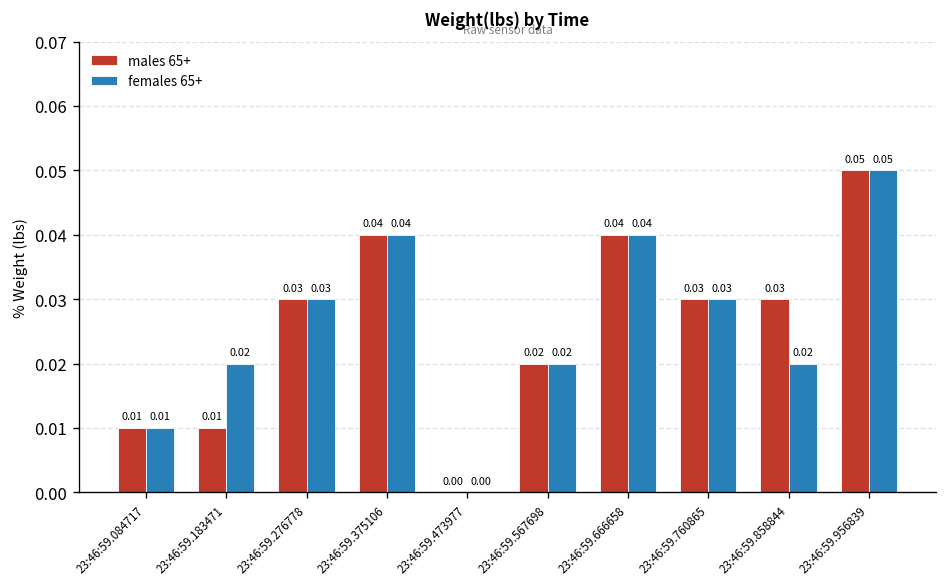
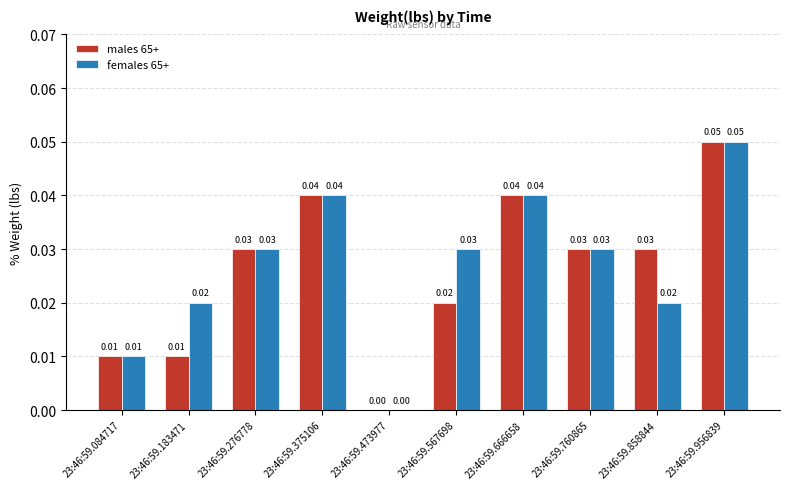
females 65+, 23:46:59.567698: 0.02 -> 0.03
